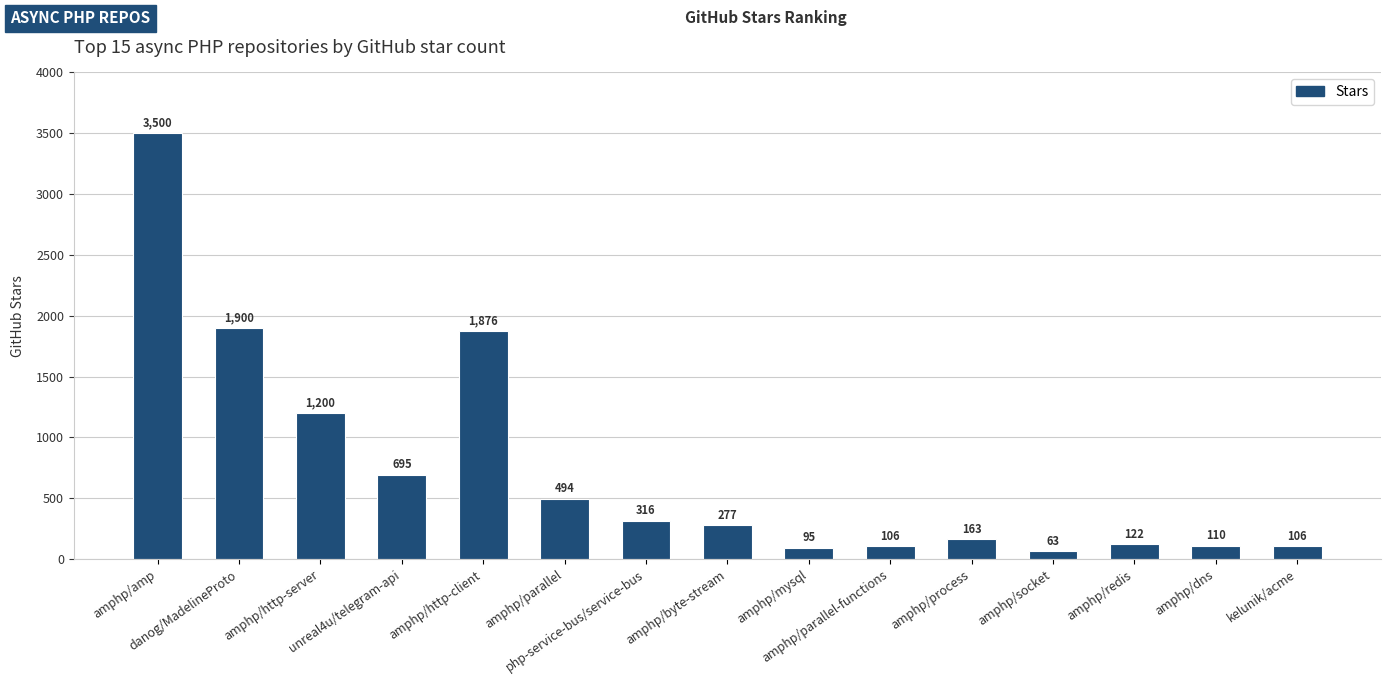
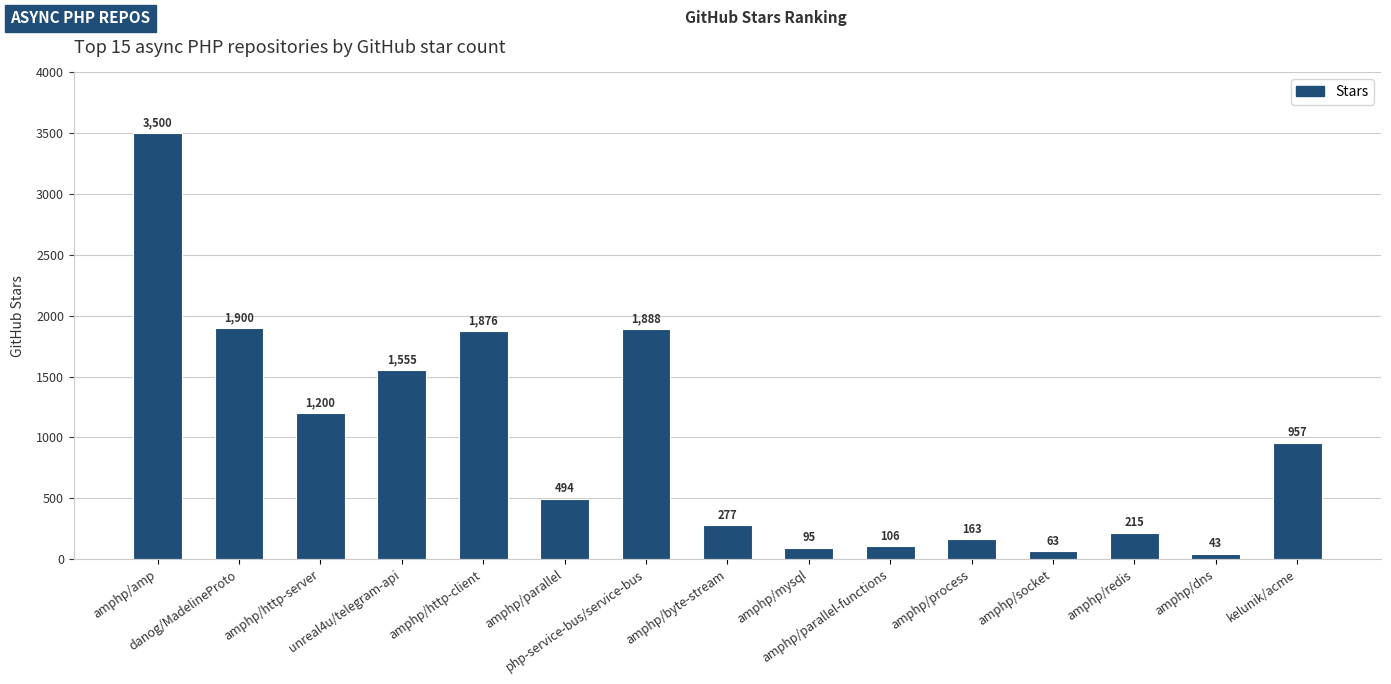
unreal4u/telegram-api: 695 -> 1,555
php-service-bus/service-bus: 316 -> 1,888
amphp/redis: 122 -> 215
amphp/dns: 110 -> 43
kelunik/acme: 106 -> 957
